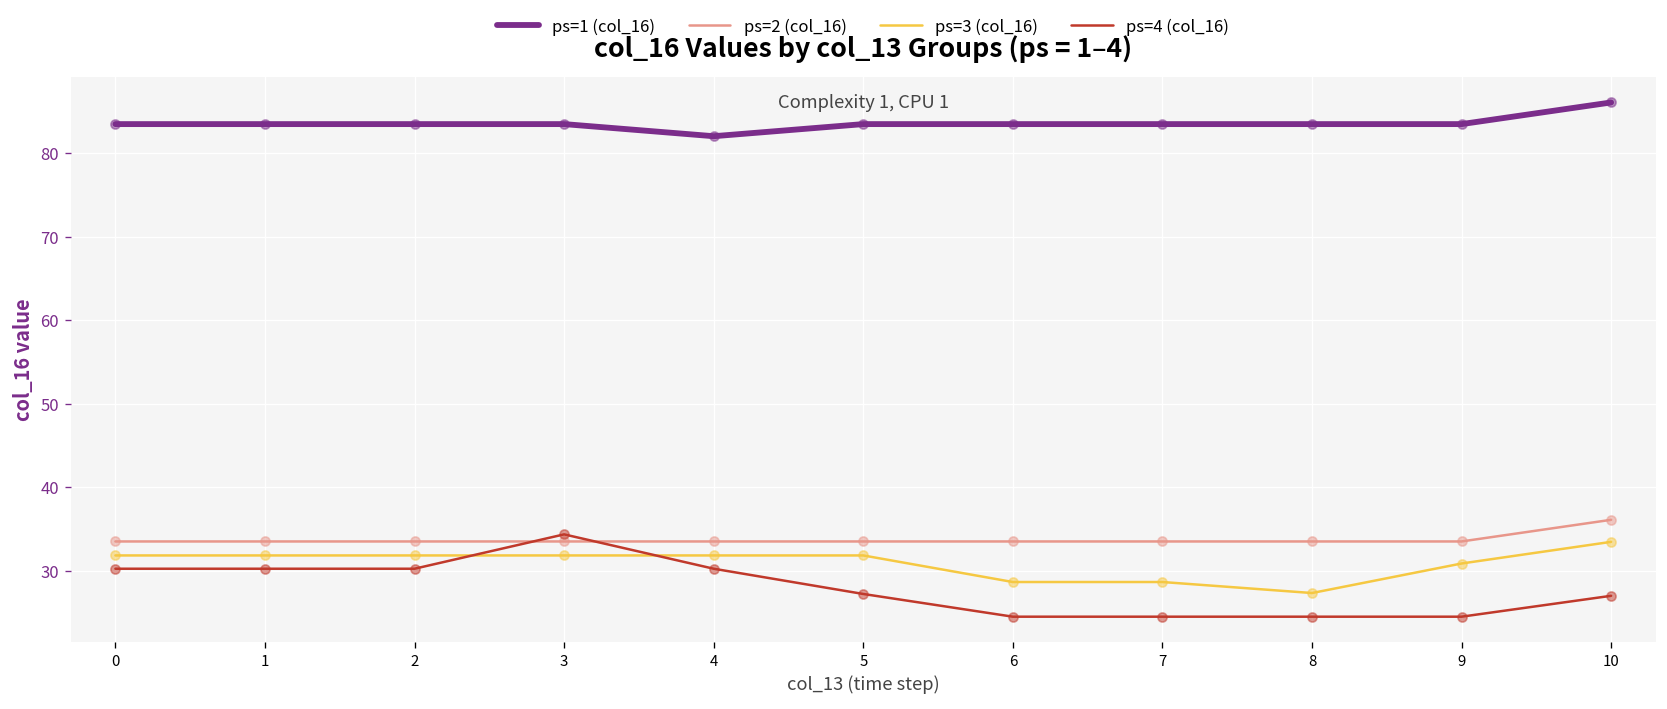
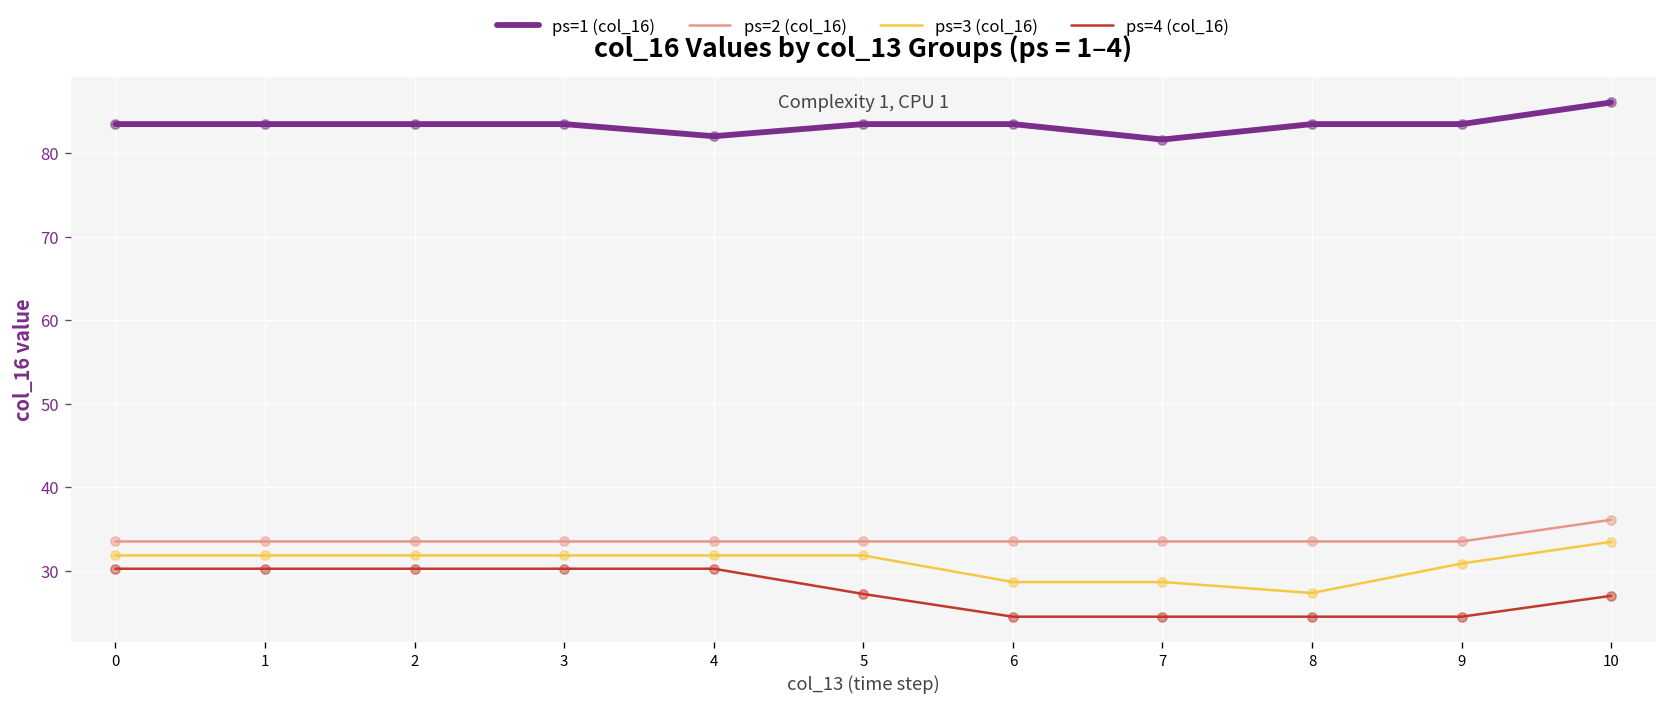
ps=4 (col_16), 3: 34 -> 30
ps=1 (col_16), 7: 84 -> 82
